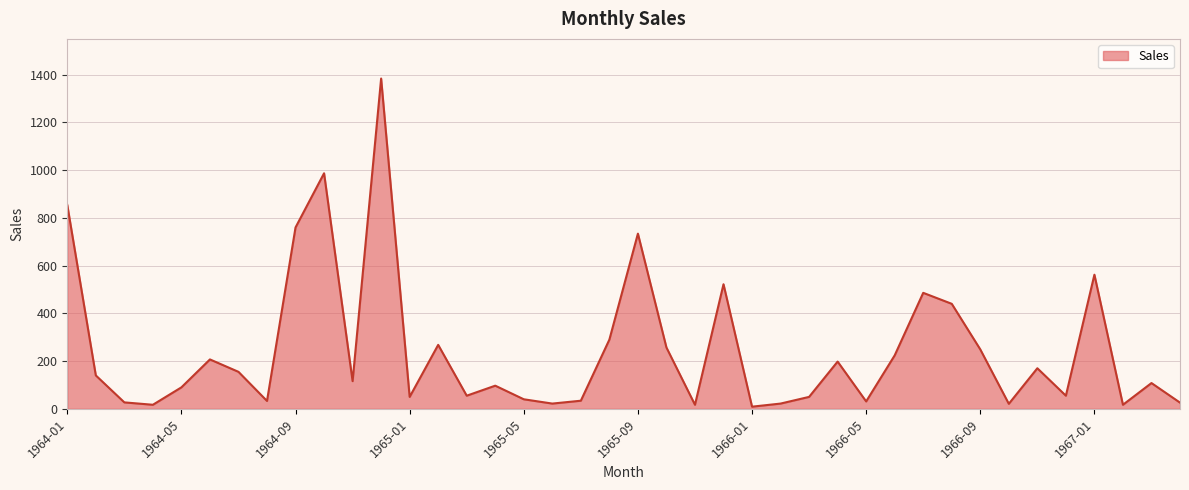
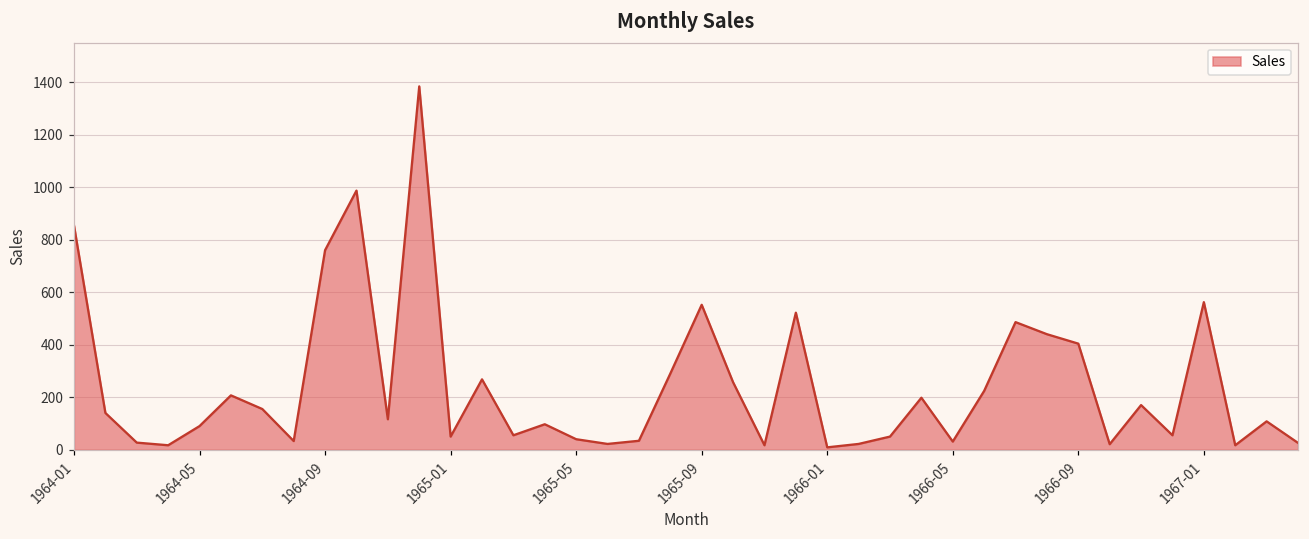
1965-09: 730 -> 550
1966-09: 250 -> 400
